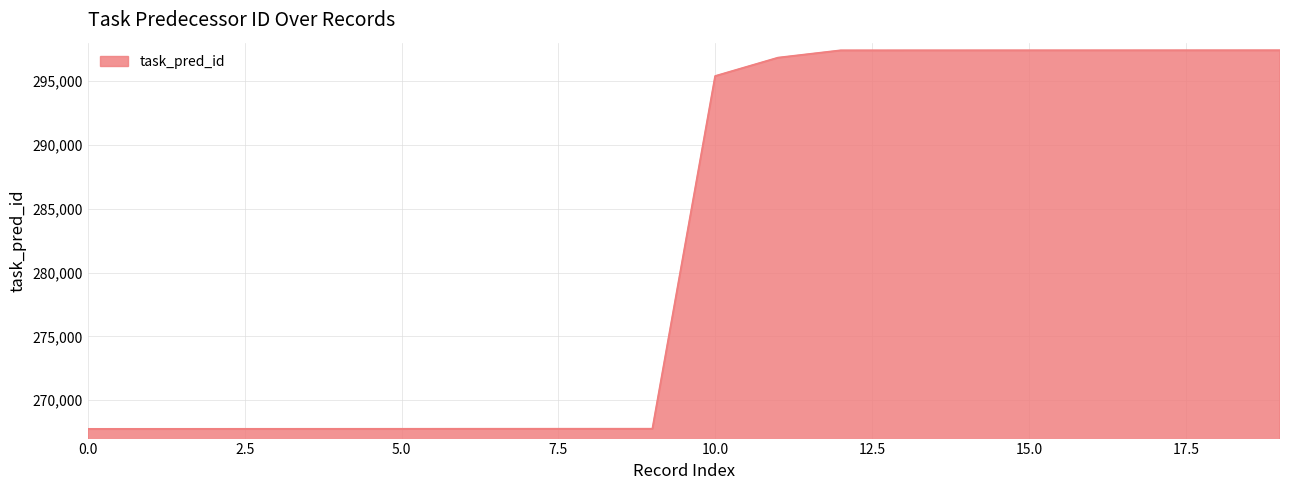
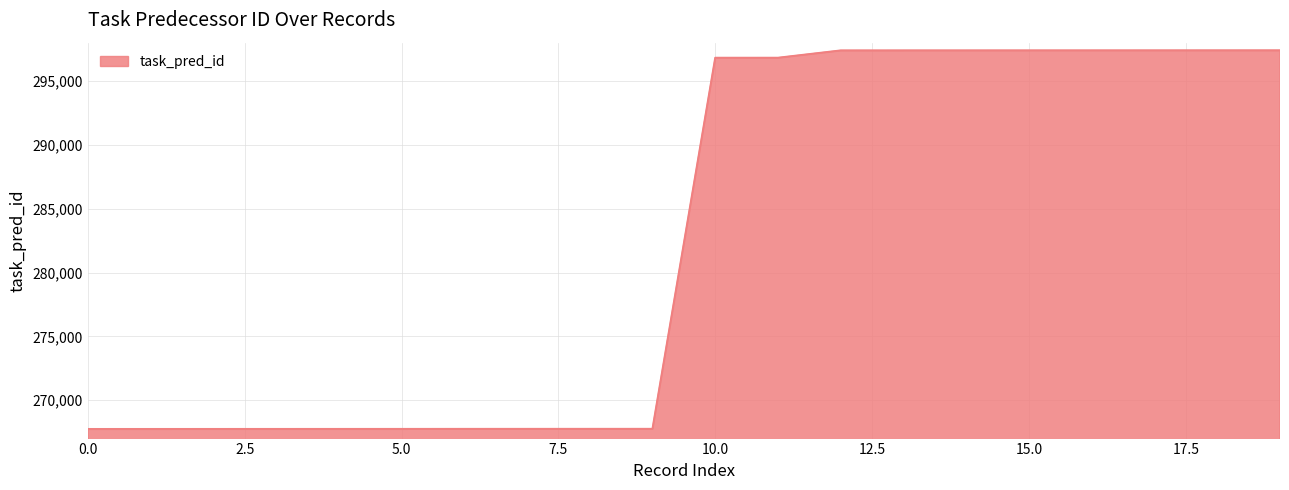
10.0: 295,400 -> 296,800
